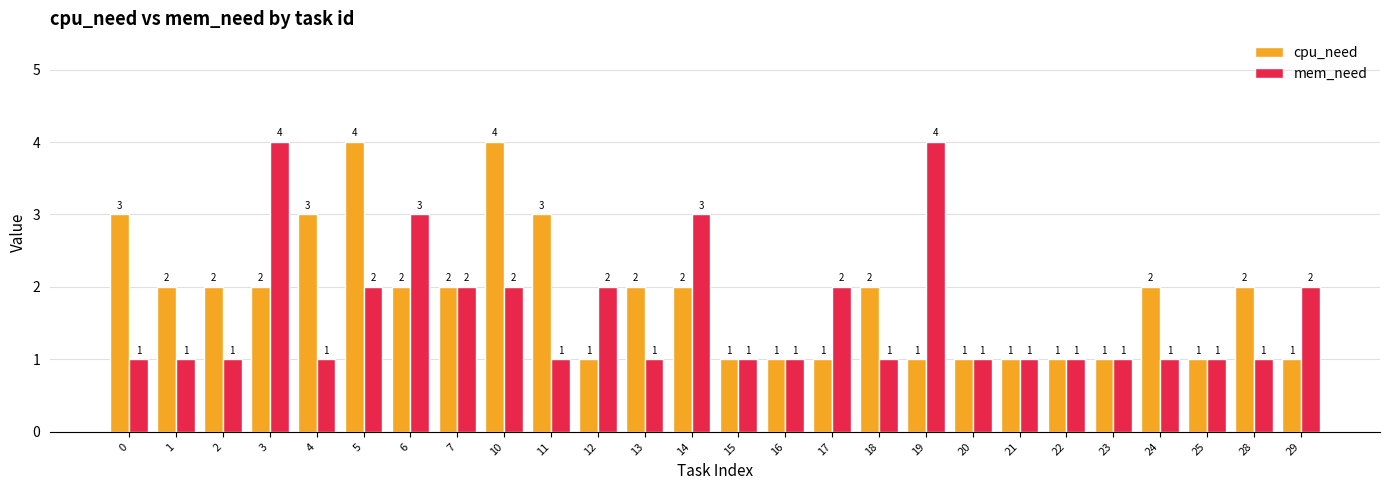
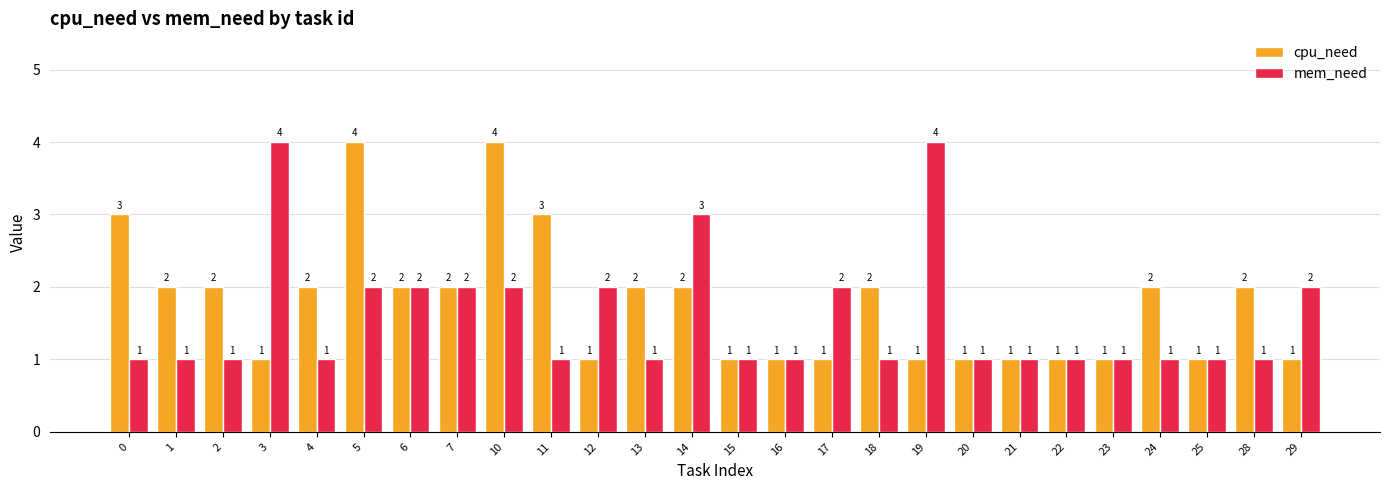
cpu_need, 3: 2 -> 1
cpu_need, 4: 3 -> 2
mem_need, 6: 3 -> 2
